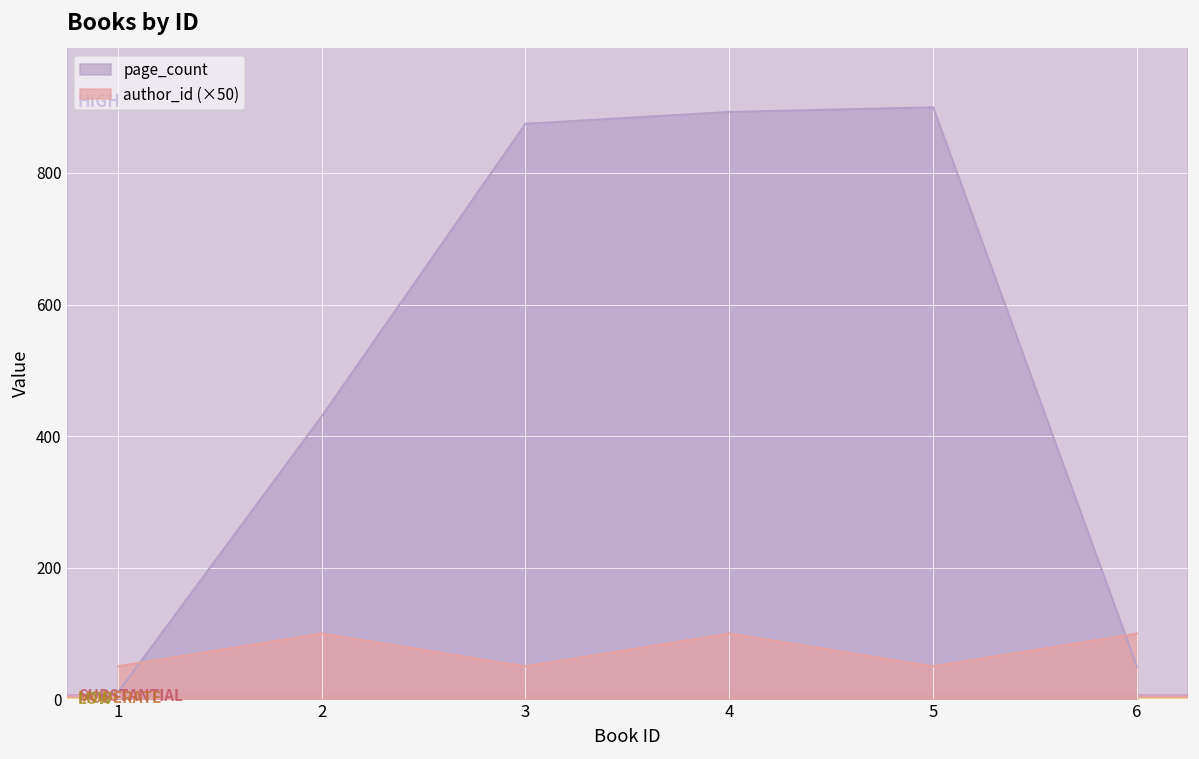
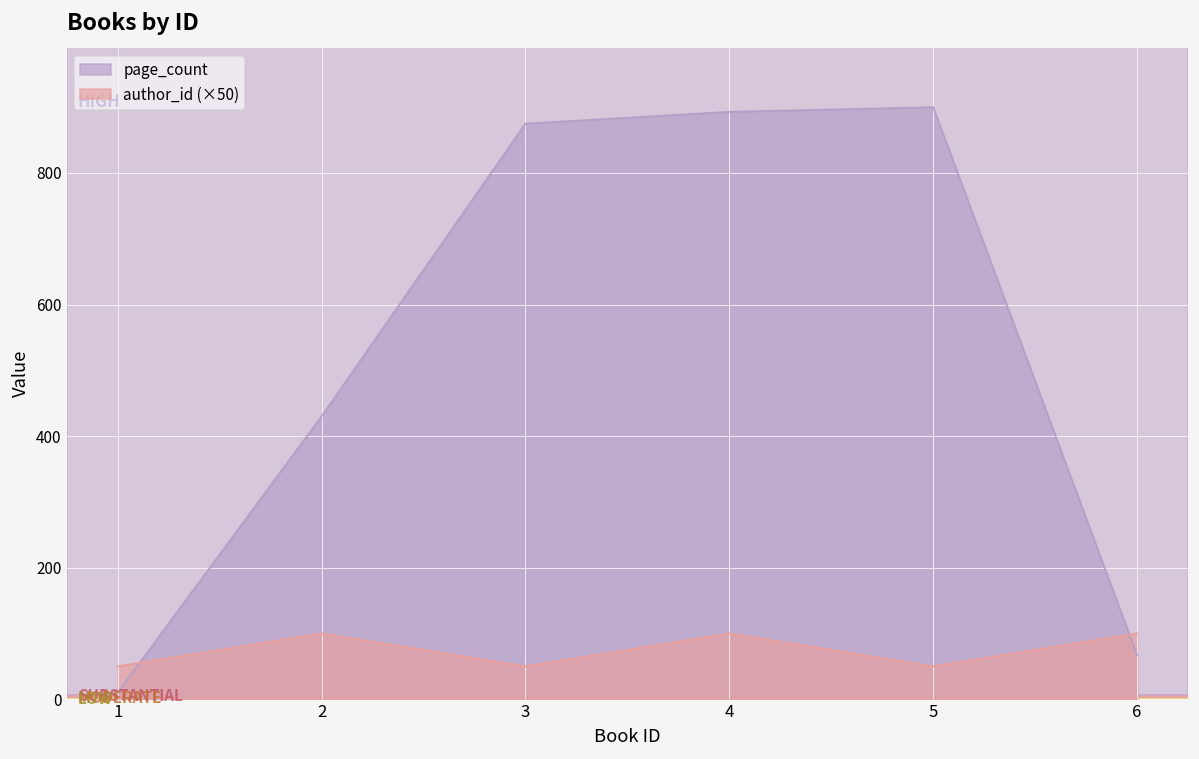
page_count, 6: 50 -> 70
